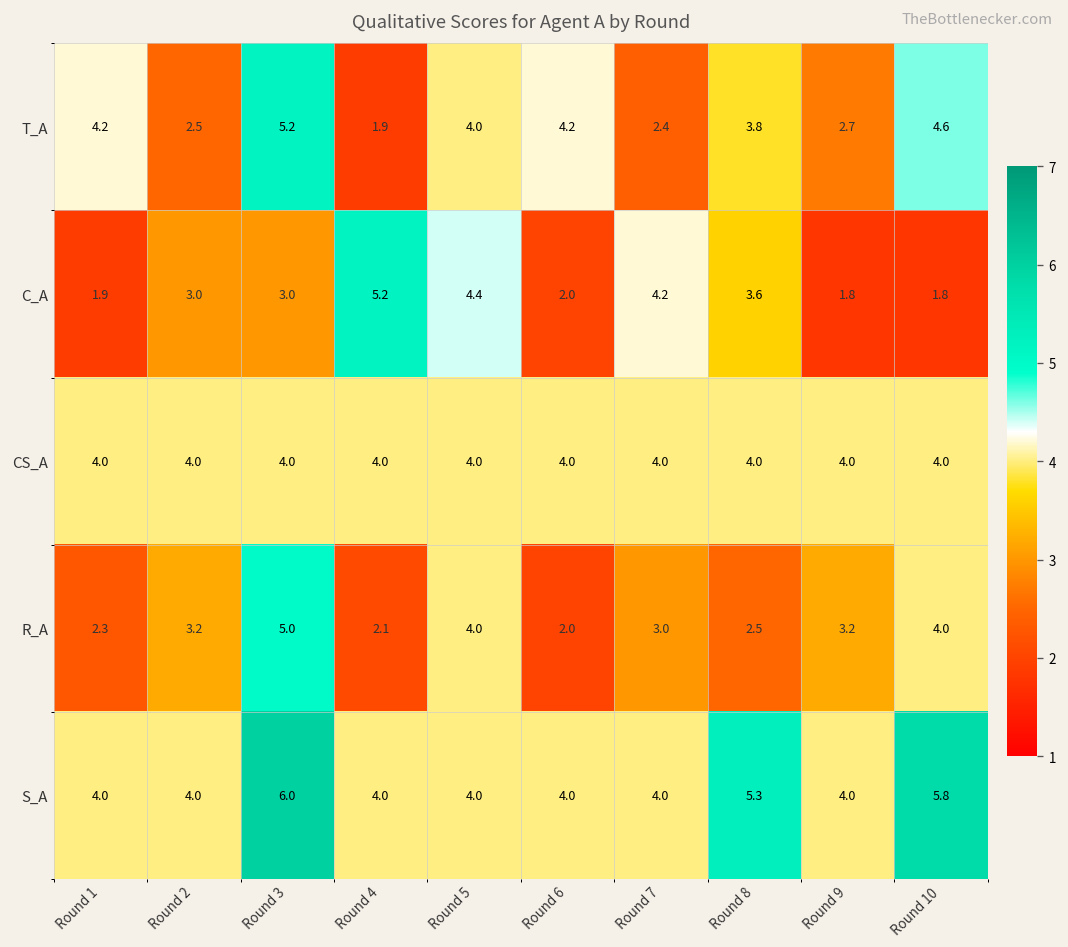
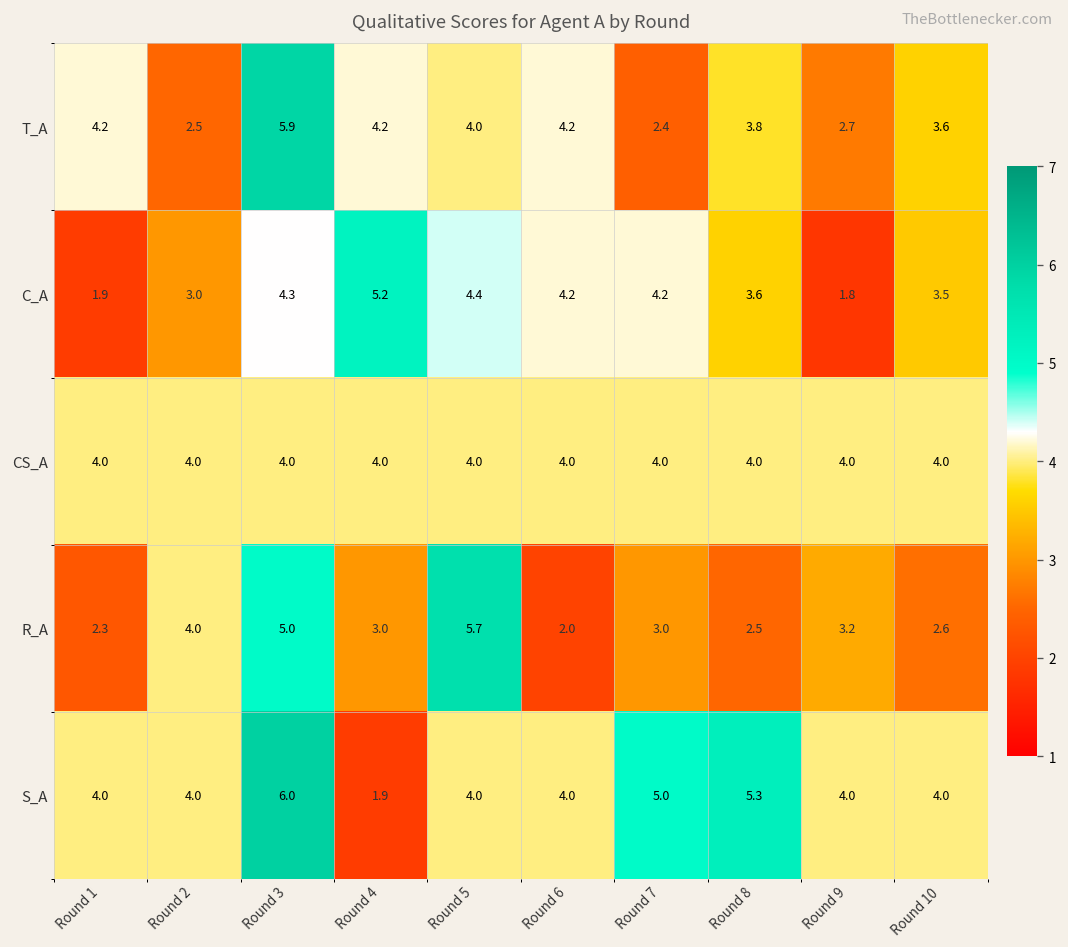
T_A, Round 3: 5.2 -> 5.9
T_A, Round 4: 1.9 -> 4.2
T_A, Round 10: 4.6 -> 3.6
C_A, Round 3: 3.0 -> 4.3
C_A, Round 6: 2.0 -> 4.2
C_A, Round 10: 1.8 -> 3.5
R_A, Round 2: 3.2 -> 4.0
R_A, Round 4: 2.1 -> 3.0
R_A, Round 5: 4.0 -> 5.7
R_A, Round 10: 4.0 -> 2.6
S_A, Round 4: 4.0 -> 1.9
S_A, Round 7: 4.0 -> 5.0
S_A, Round 10: 5.8 -> 4.0
